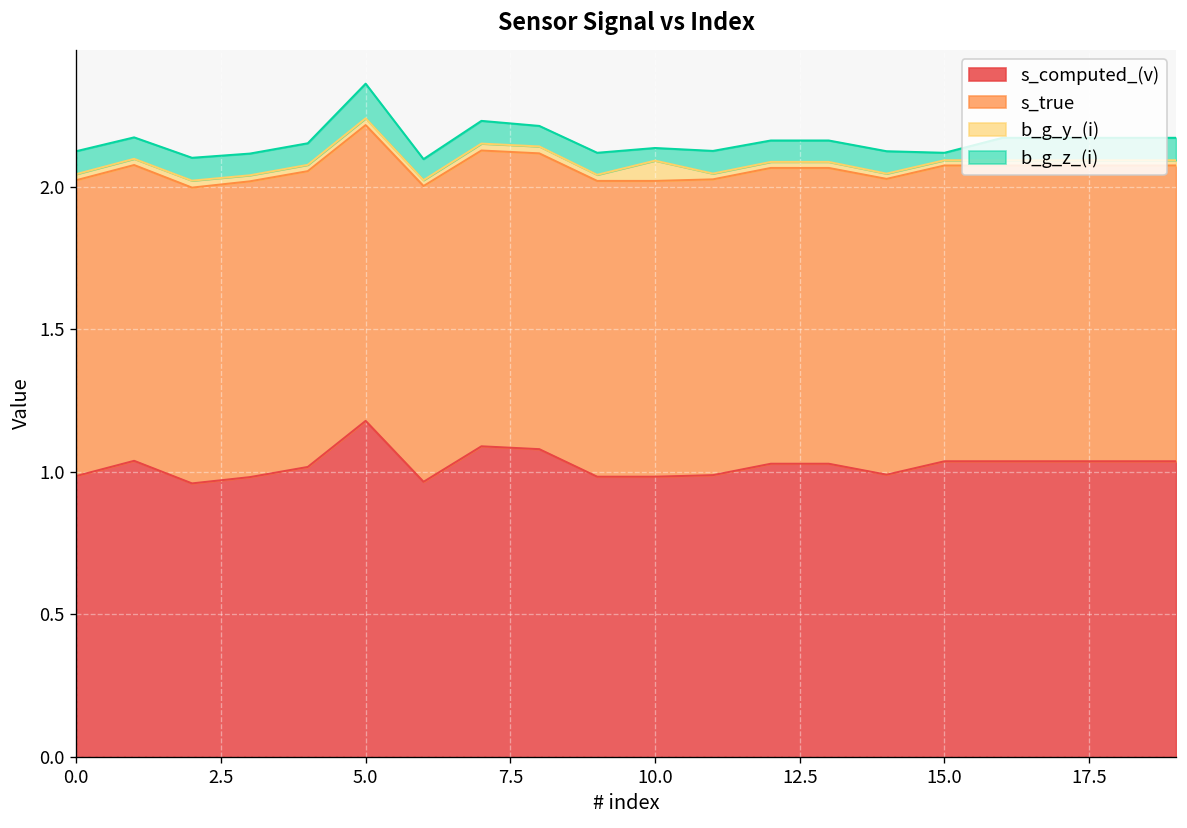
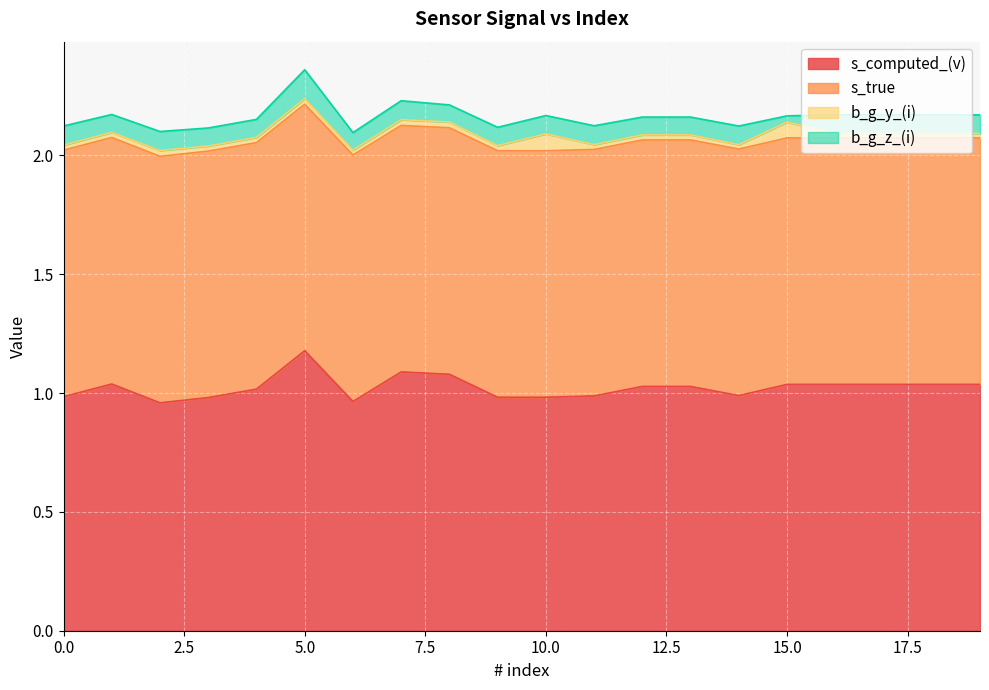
b_g_z_(i), 10.0: 0.04 -> 0.08
b_g_y_(i), 15.0: 0.02 -> 0.07
